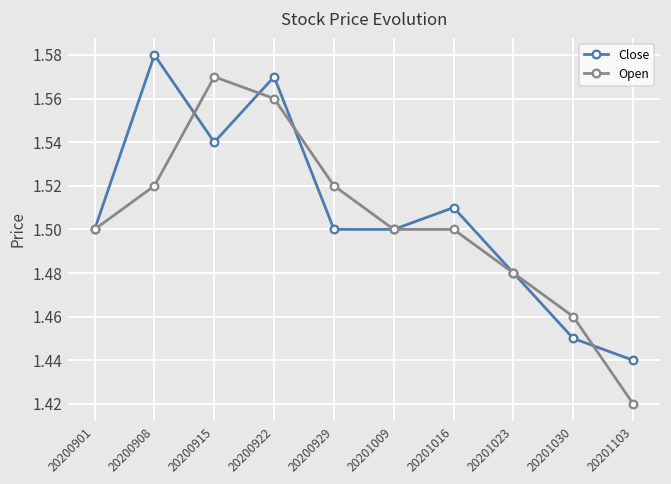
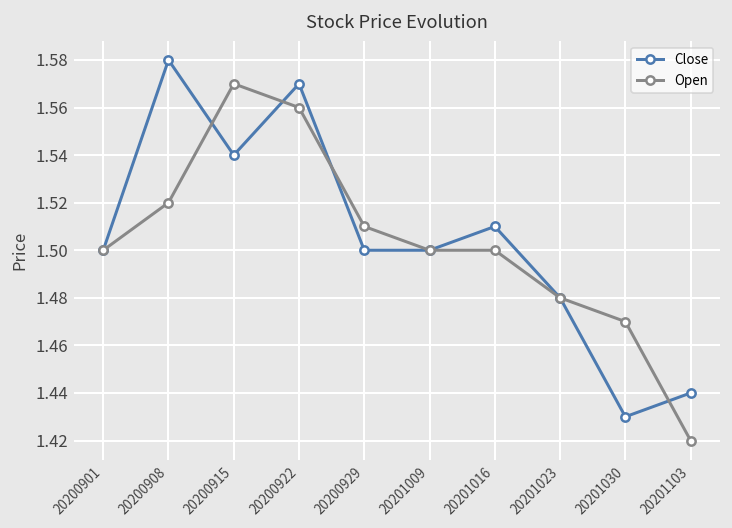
Open, 20200929: 1.52 -> 1.51
Close, 20201030: 1.45 -> 1.43
Open, 20201030: 1.46 -> 1.47
